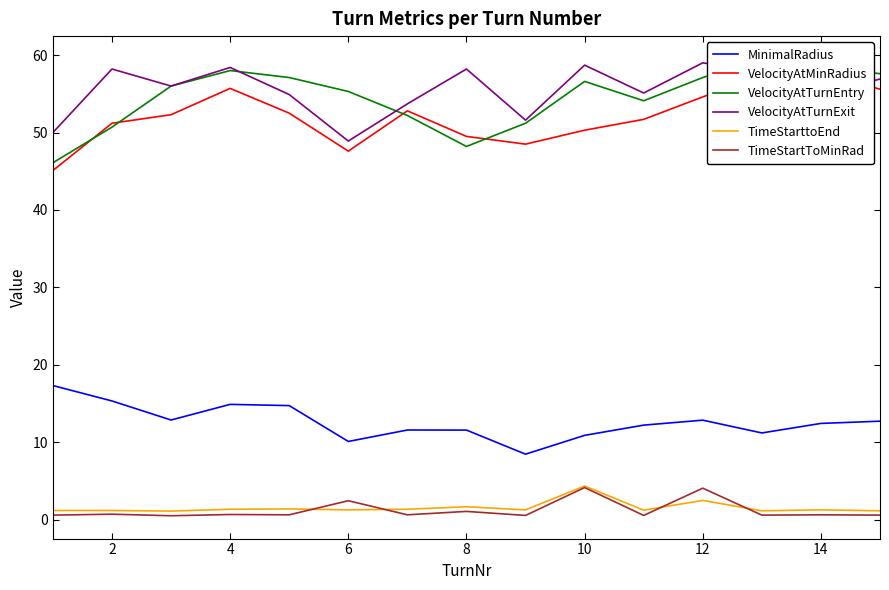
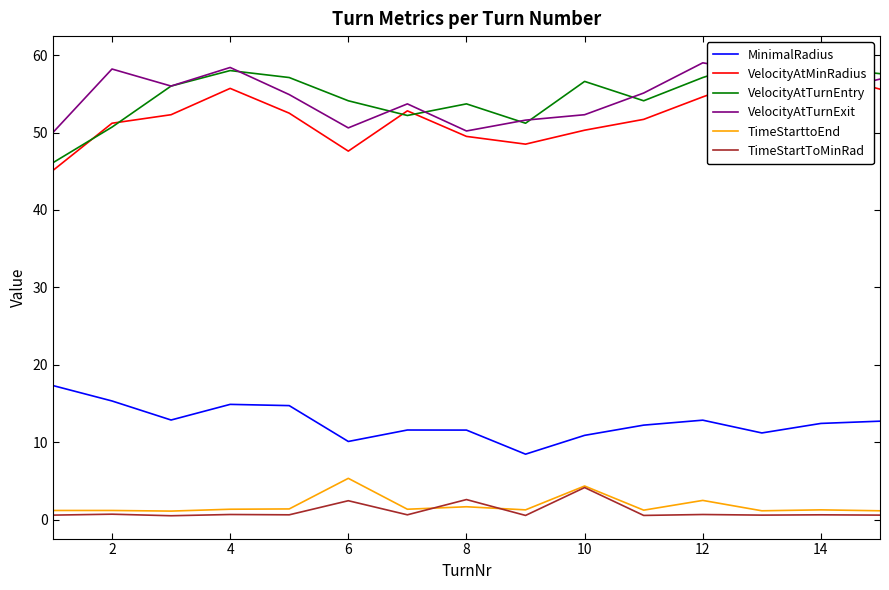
VelocityAtTurnEntry, 6: 55 -> 54
VelocityAtTurnExit, 6: 49 -> 51
TimeStarttoEnd, 6: 1 -> 5
VelocityAtTurnEntry, 8: 48 -> 54
VelocityAtTurnExit, 8: 58 -> 50
TimeStartToMinRad, 8: 1 -> 3
VelocityAtTurnExit, 10: 59 -> 52
TimeStartToMinRad, 12: 4 -> 1
